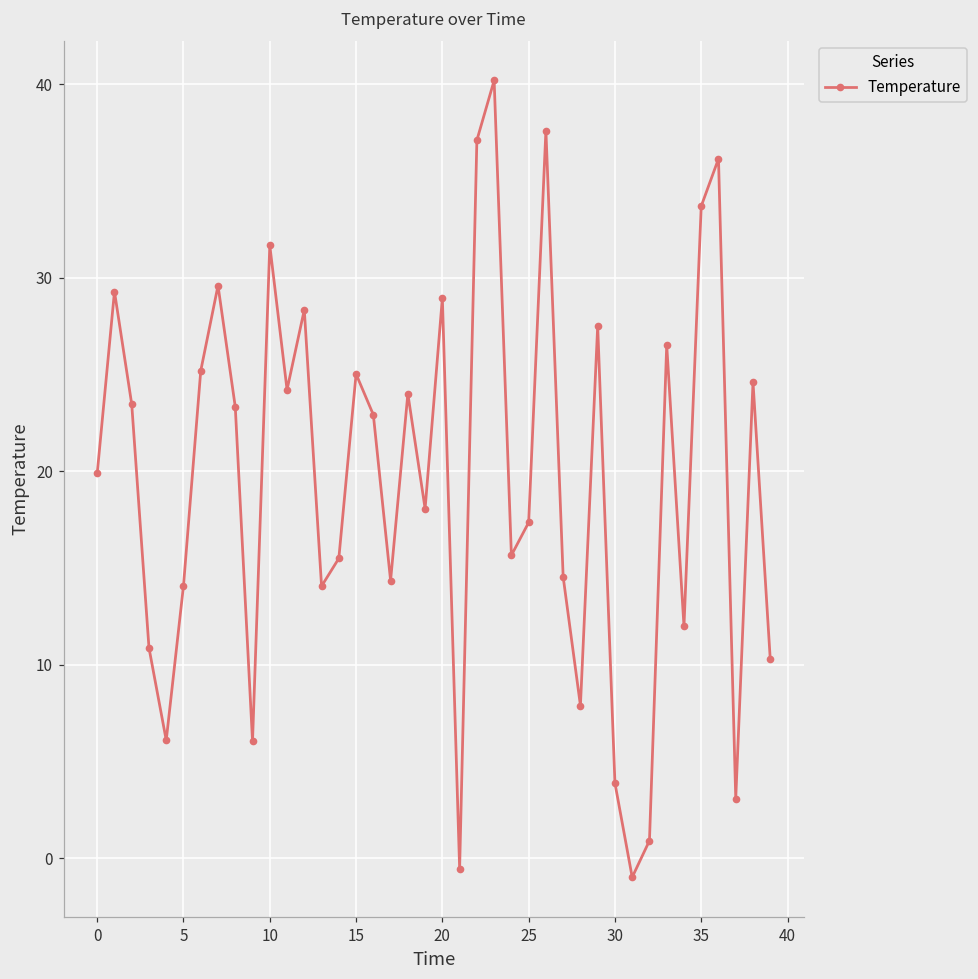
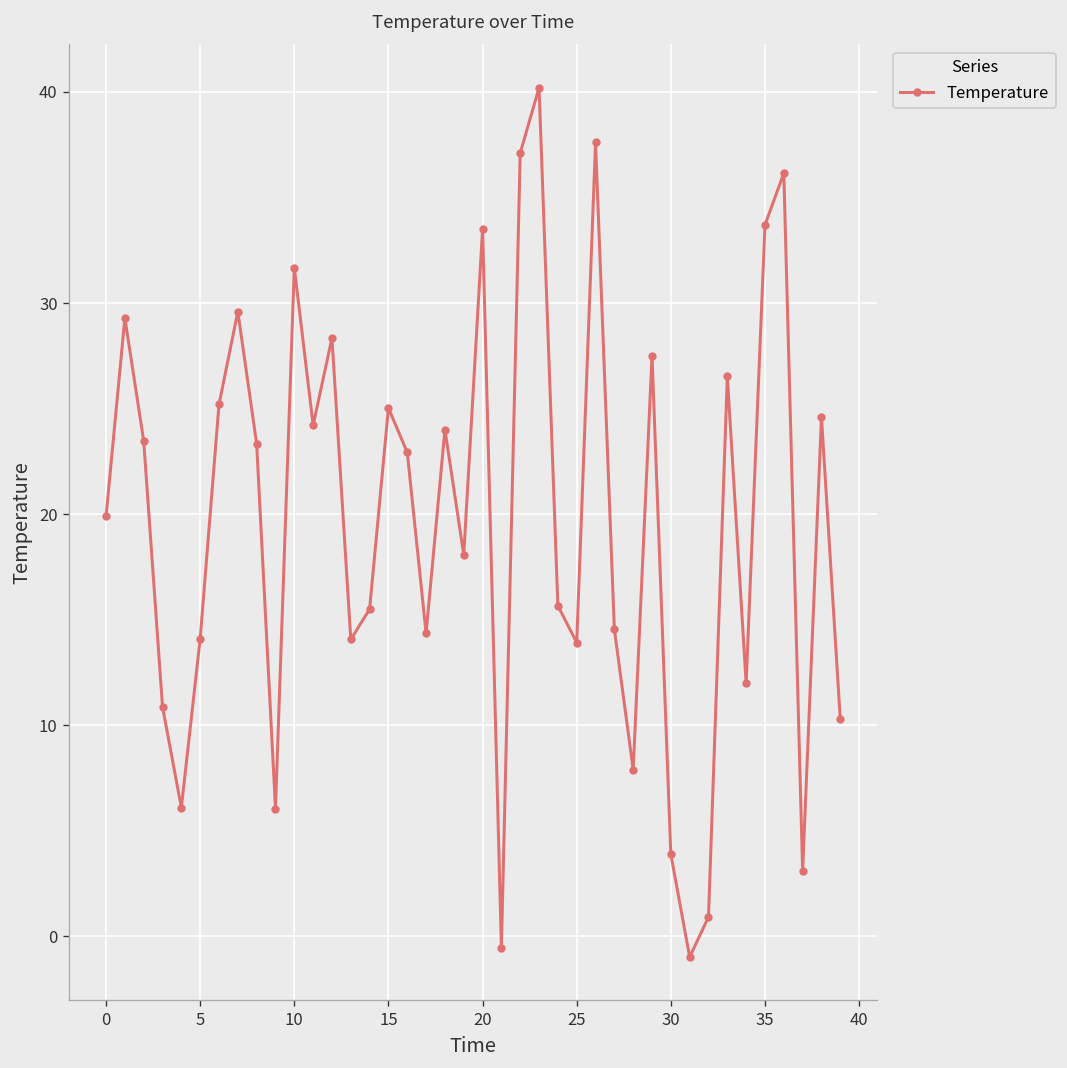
20: 29.0 -> 33.5
25: 17.4 -> 13.9
